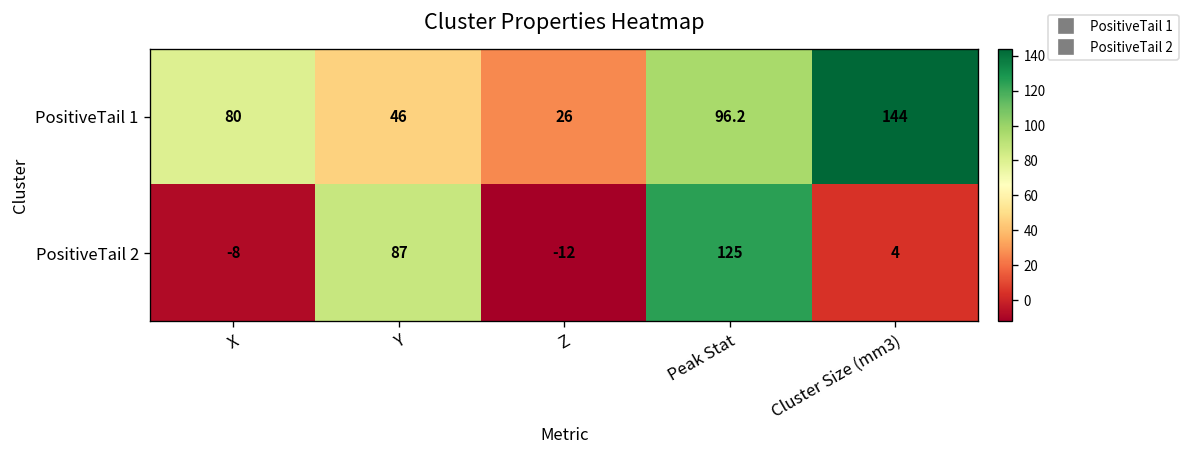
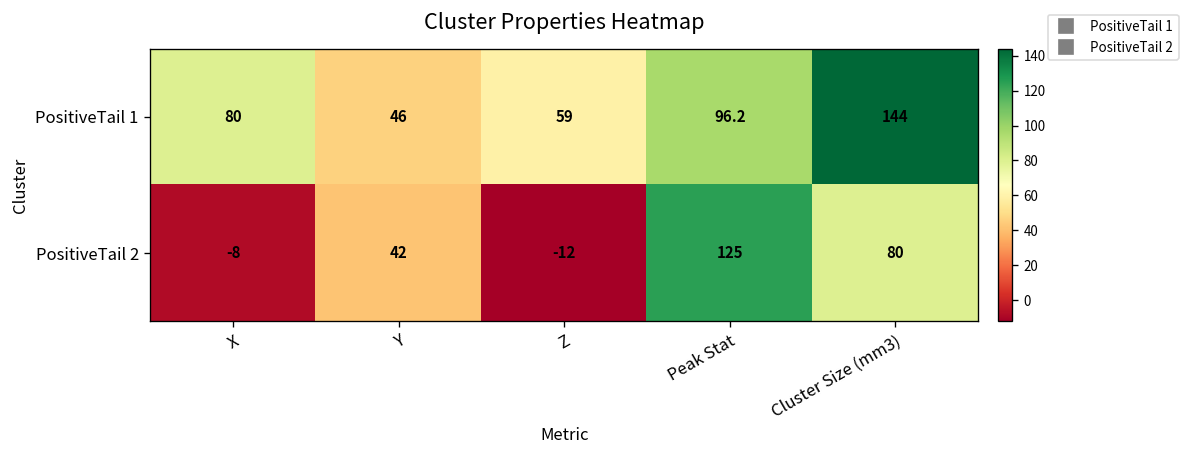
PositiveTail 1, Z: 26 -> 59
PositiveTail 2, Y: 87 -> 42
PositiveTail 2, Cluster Size (mm3): 4 -> 80
